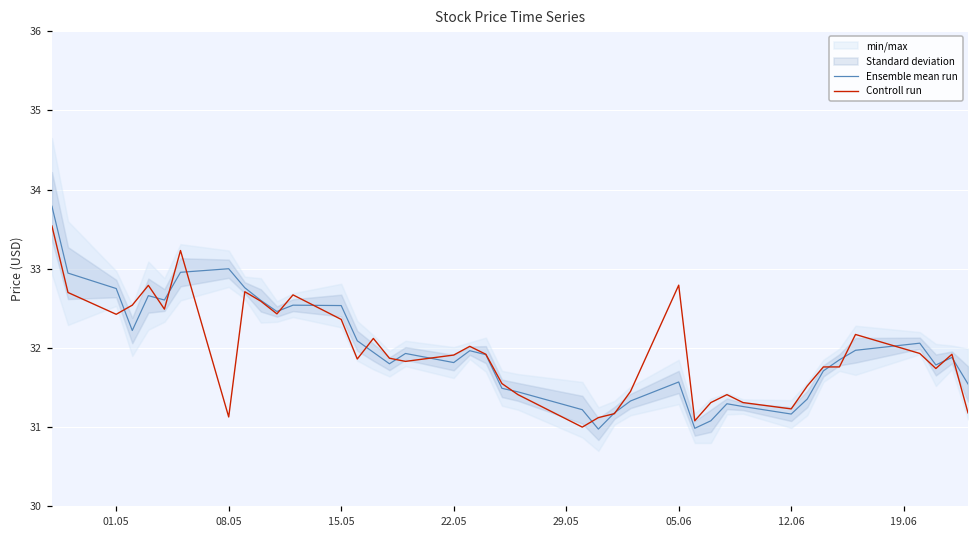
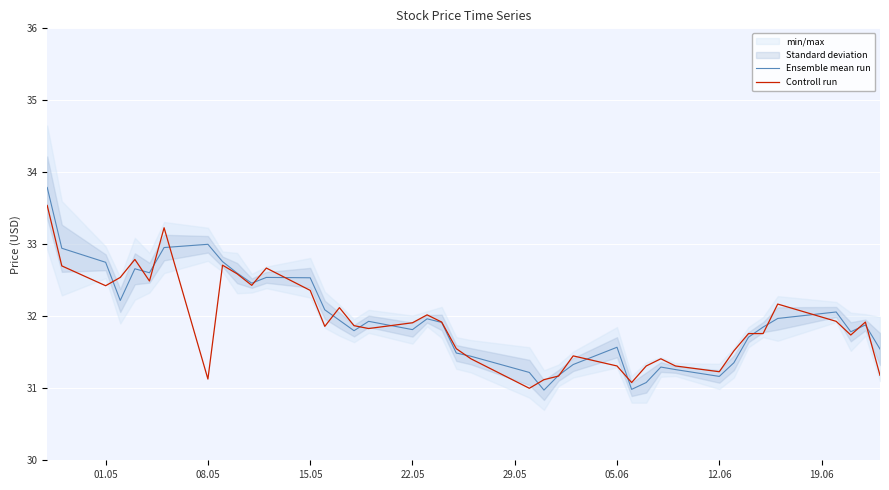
Controll run, 05.06: 32.8 -> 31.3
